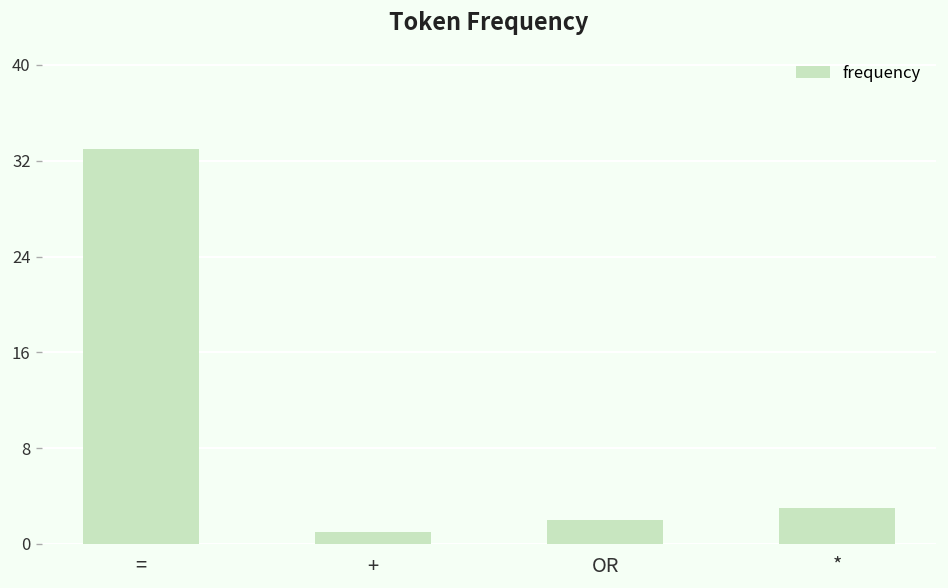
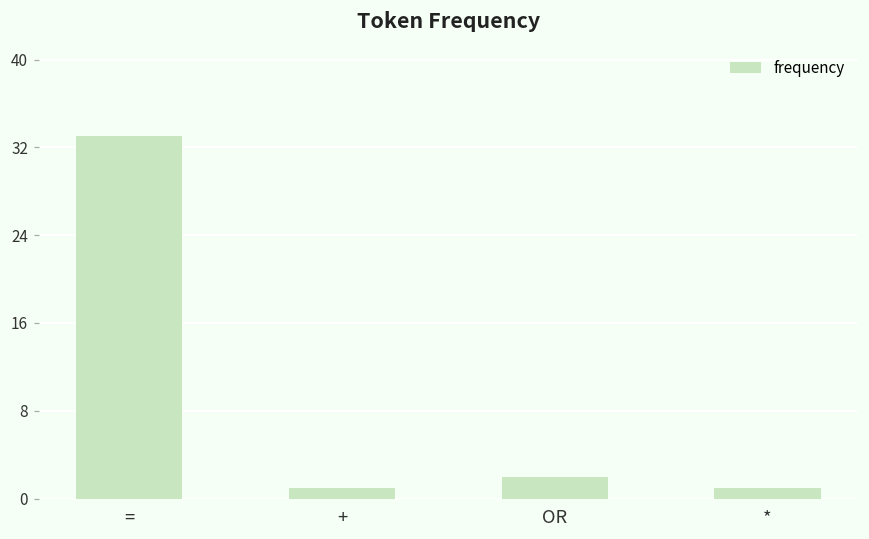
*: 3 -> 1
